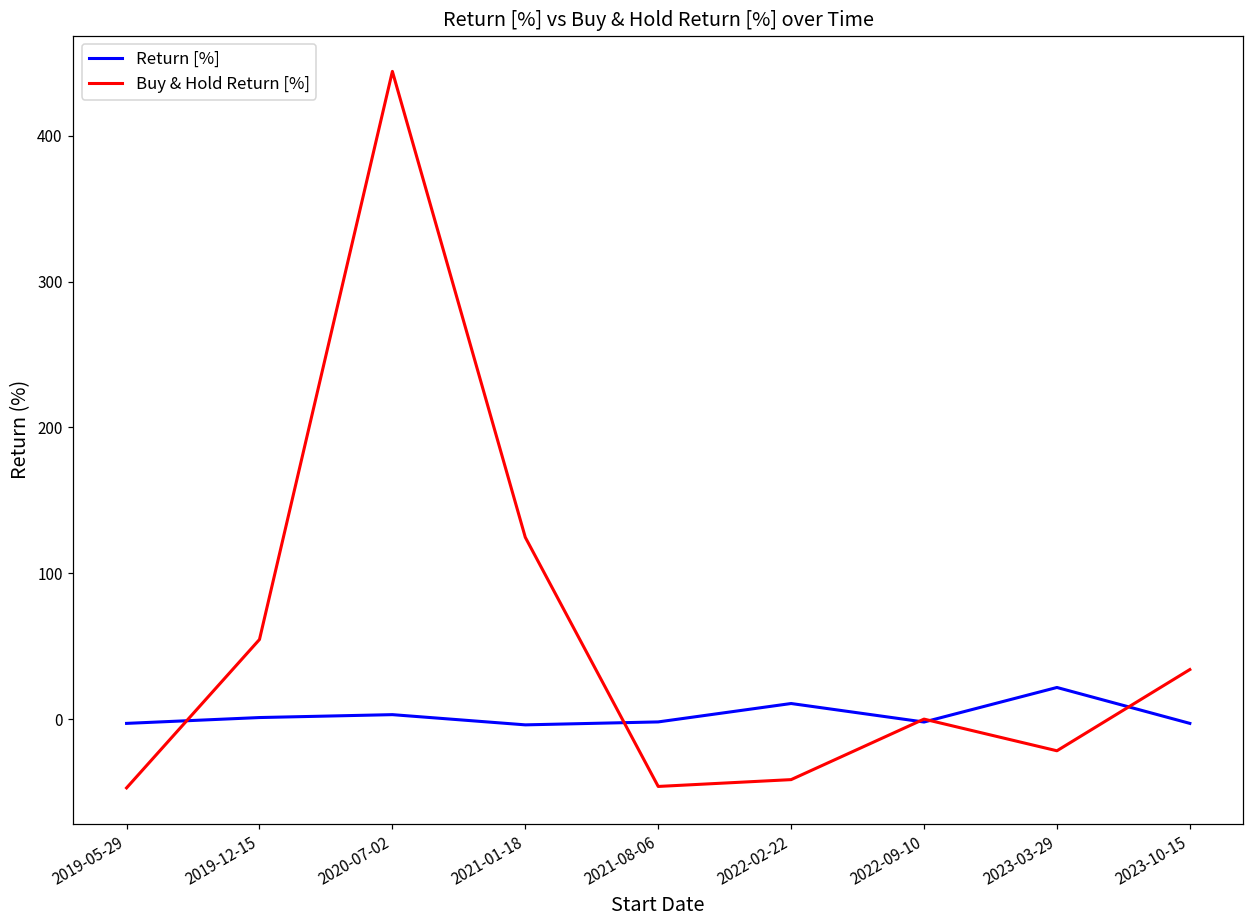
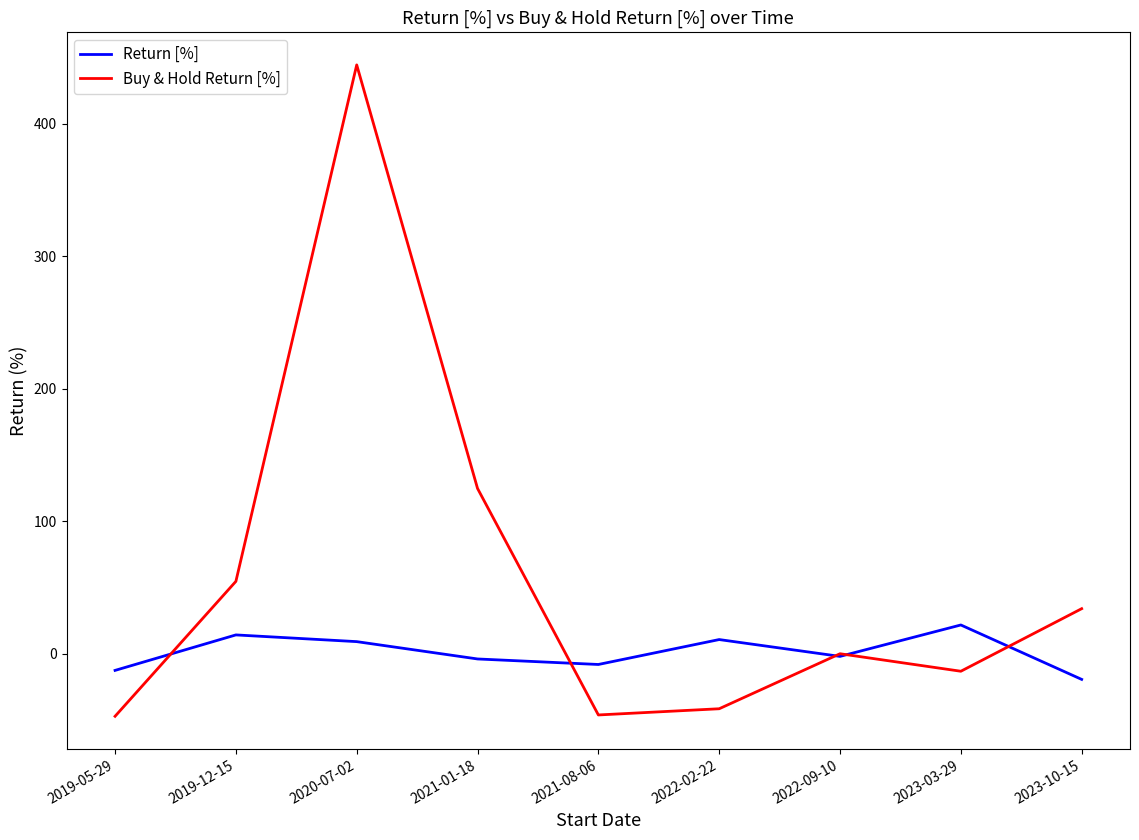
Return [%], 2019-05-29: -3 -> -13
Return [%], 2019-12-15: 1 -> 14
Return [%], 2020-07-02: 3 -> 9
Return [%], 2021-08-06: -2 -> -8
Buy & Hold Return [%], 2023-03-29: -22 -> -13
Return [%], 2023-10-15: -3 -> -19
